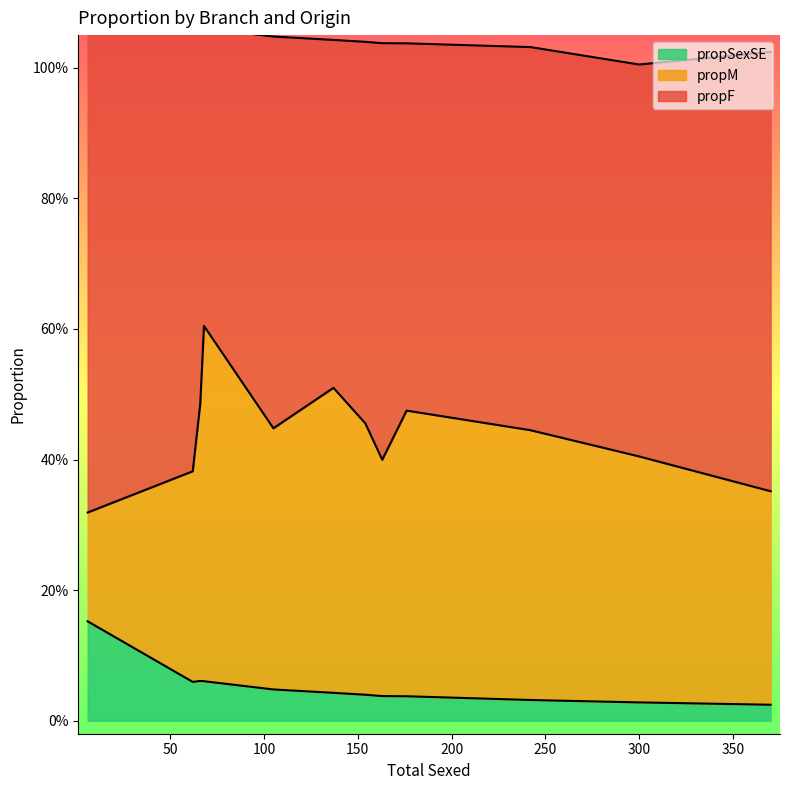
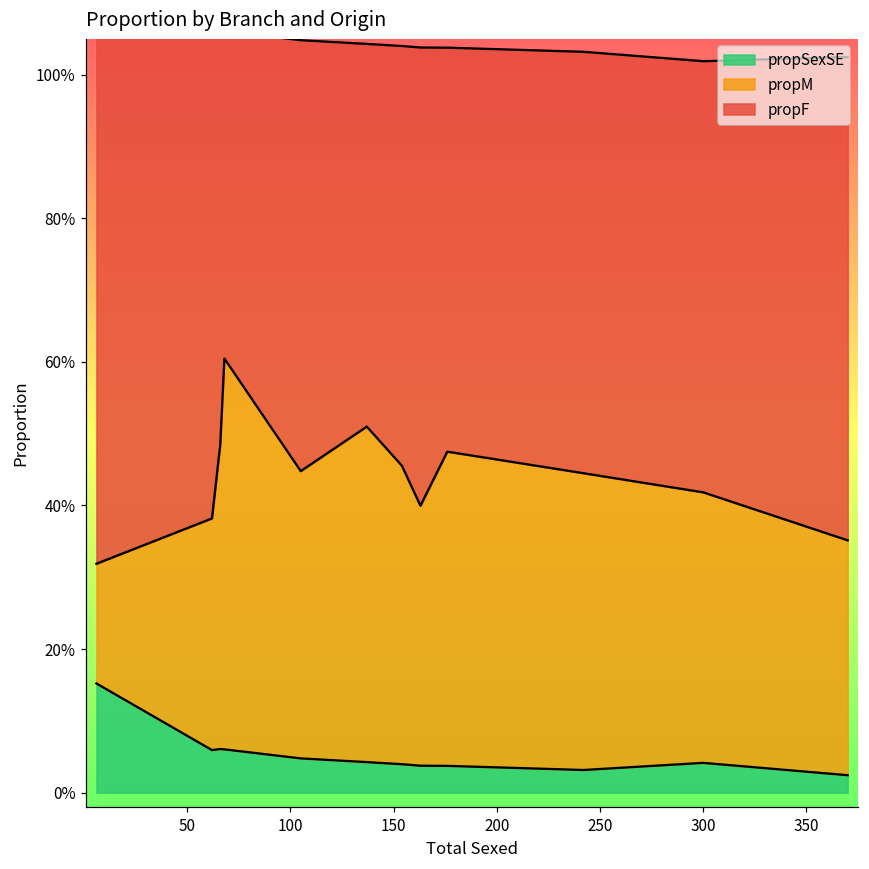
propSexSE, 300: 3% -> 4%
